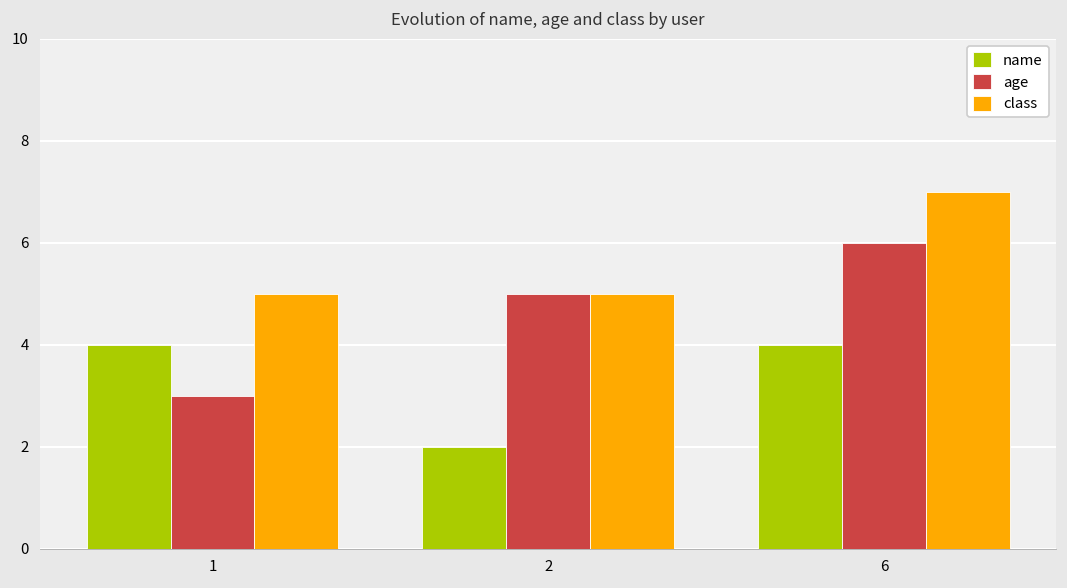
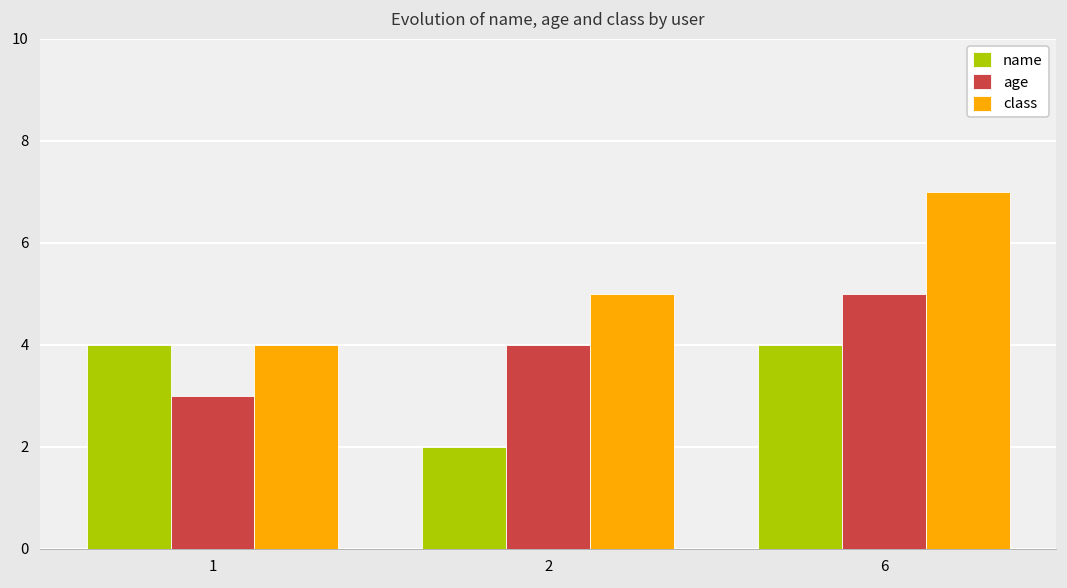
class, 1: 5 -> 4
age, 2: 5 -> 4
age, 6: 6 -> 5
